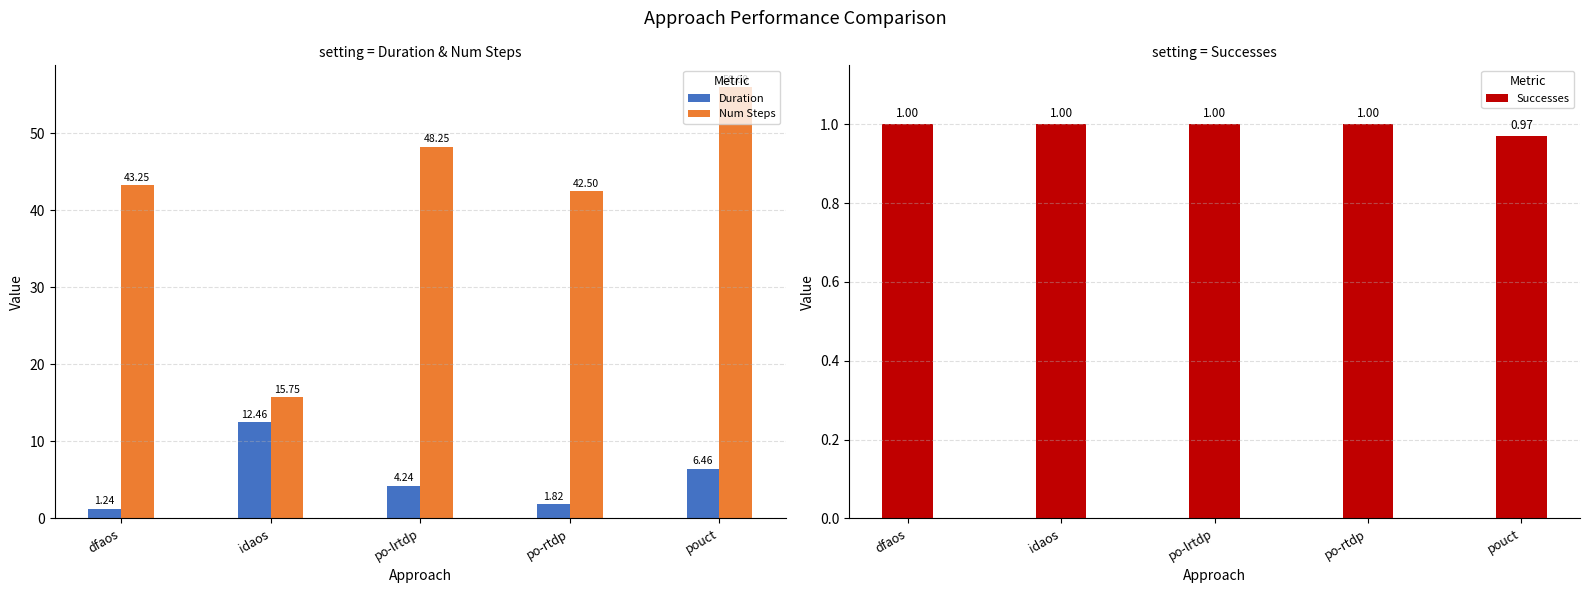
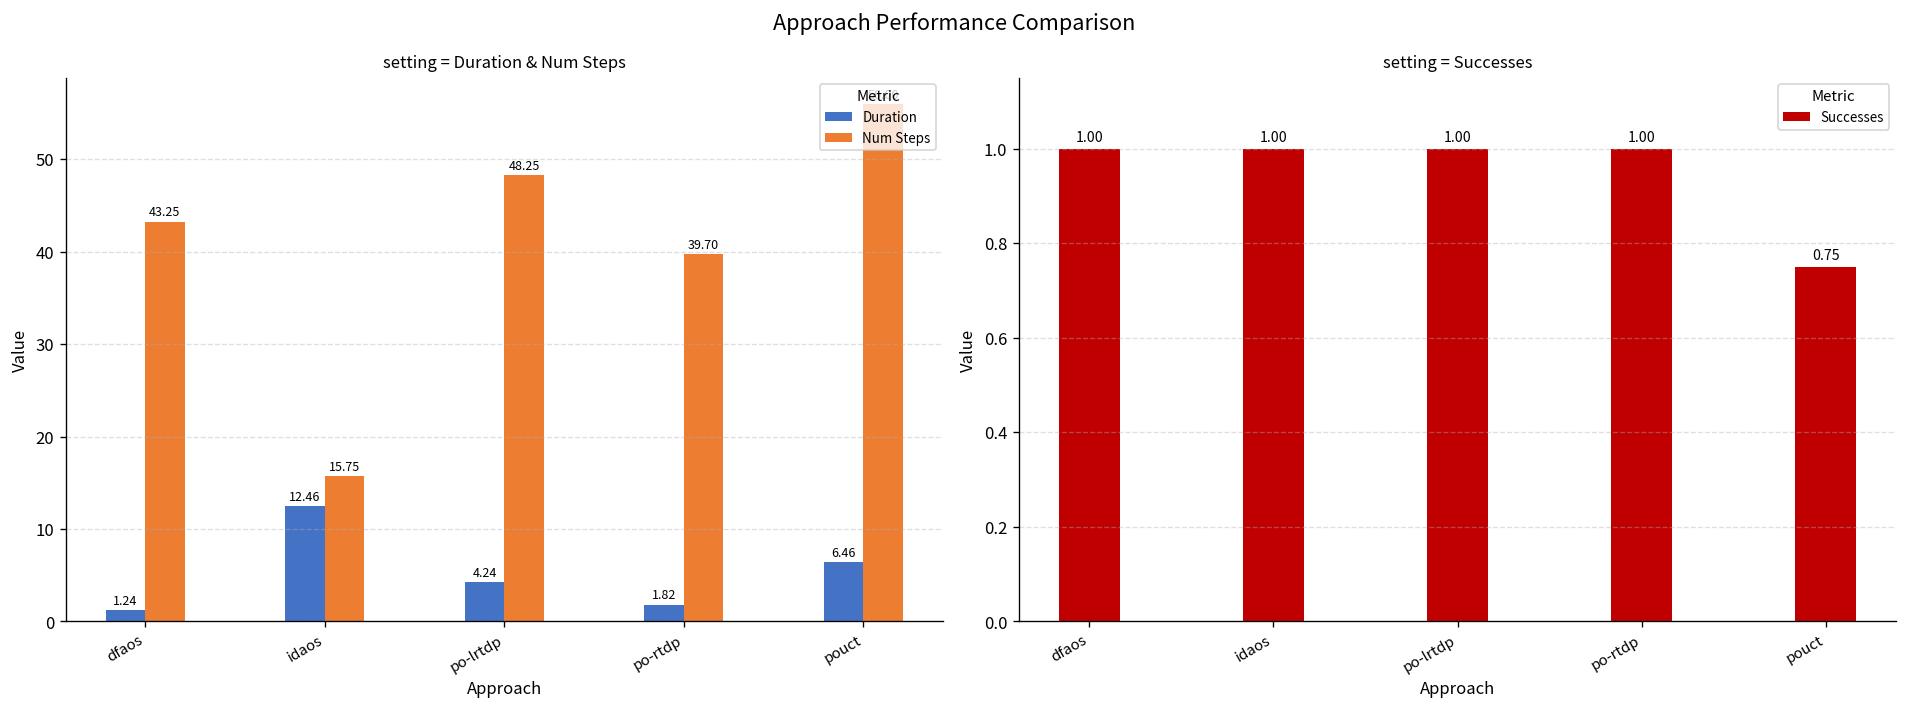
setting = Duration & Num Steps, Num Steps, po-rtdp: 42.50 -> 39.70
setting = Successes, pouct: 0.97 -> 0.75
